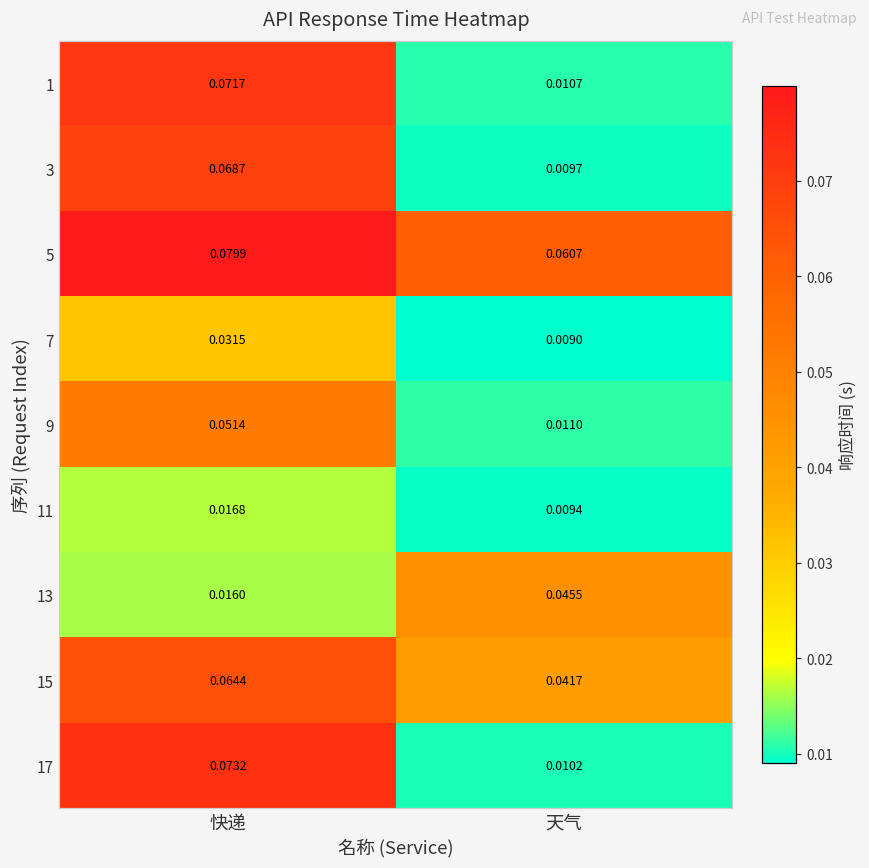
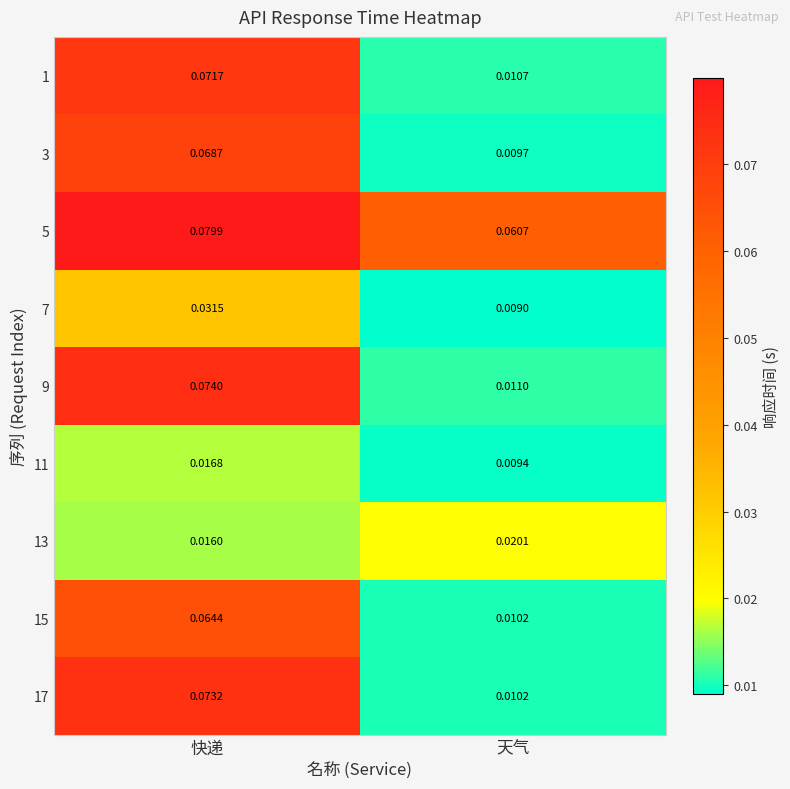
9, 快递: 0.0514 -> 0.0740
13, 天气: 0.0455 -> 0.0201
15, 天气: 0.0417 -> 0.0102
